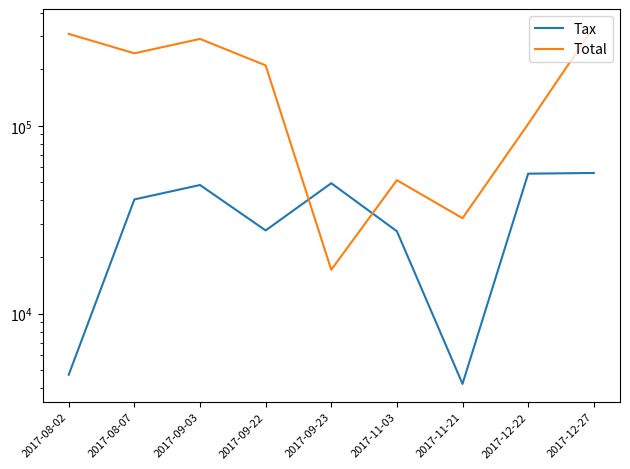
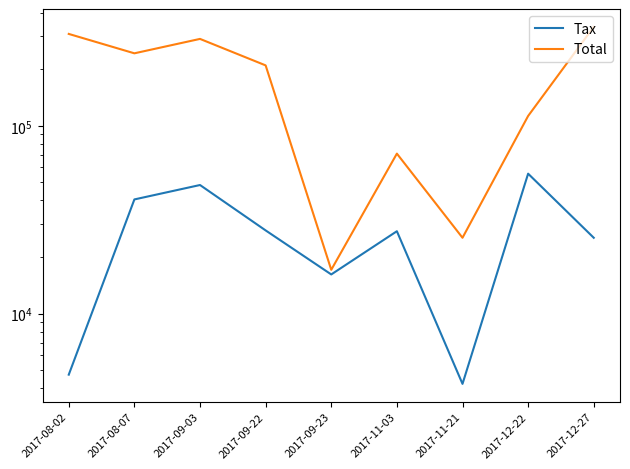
Tax, 2017-09-23: 49000 -> 16000
Total, 2017-11-03: 51000 -> 71000
Total, 2017-11-21: 32000 -> 25000
Total, 2017-12-22: 100000 -> 110000
Tax, 2017-12-27: 56000 -> 25000
